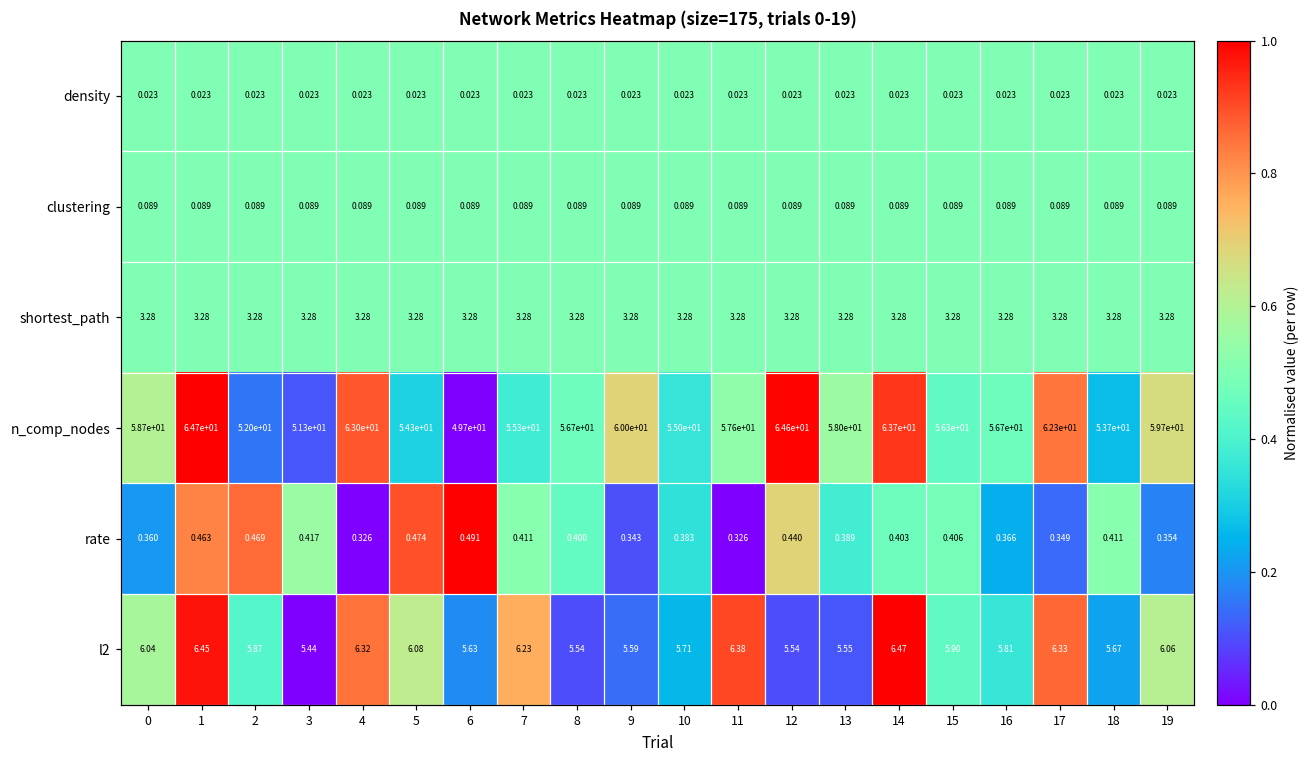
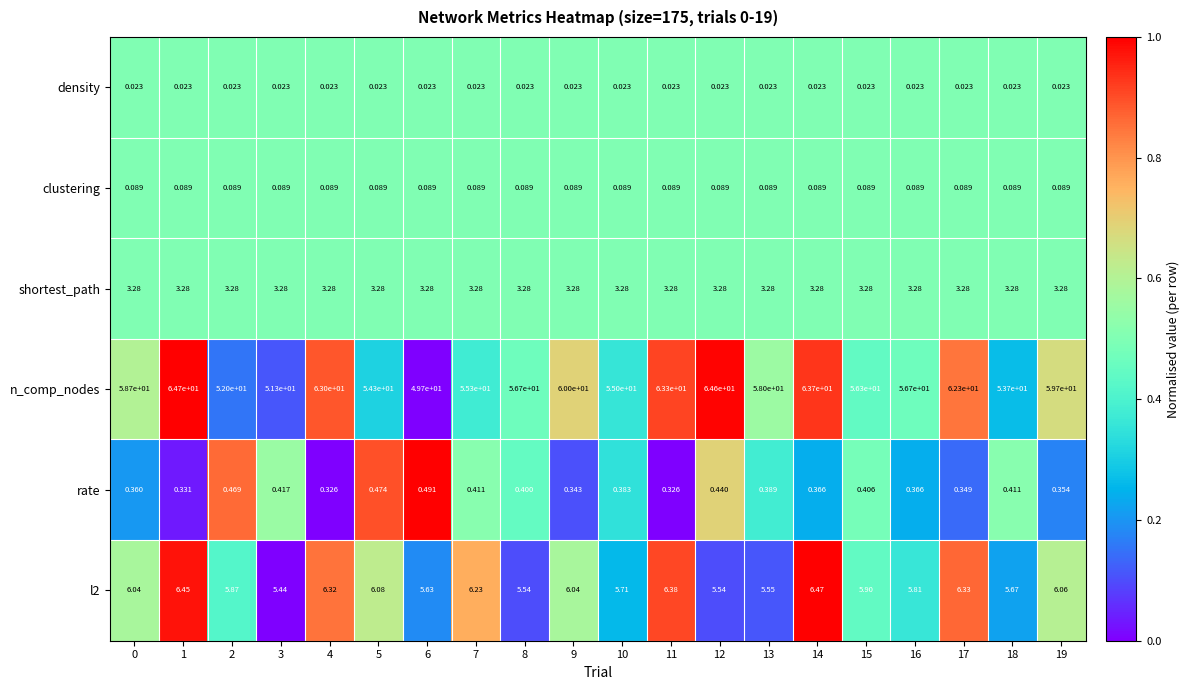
n_comp_nodes, 11: 5.76e+01 -> 6.33e+01
rate, 1: 0.463 -> 0.331
rate, 14: 0.403 -> 0.366
l2, 9: 5.59 -> 6.04
